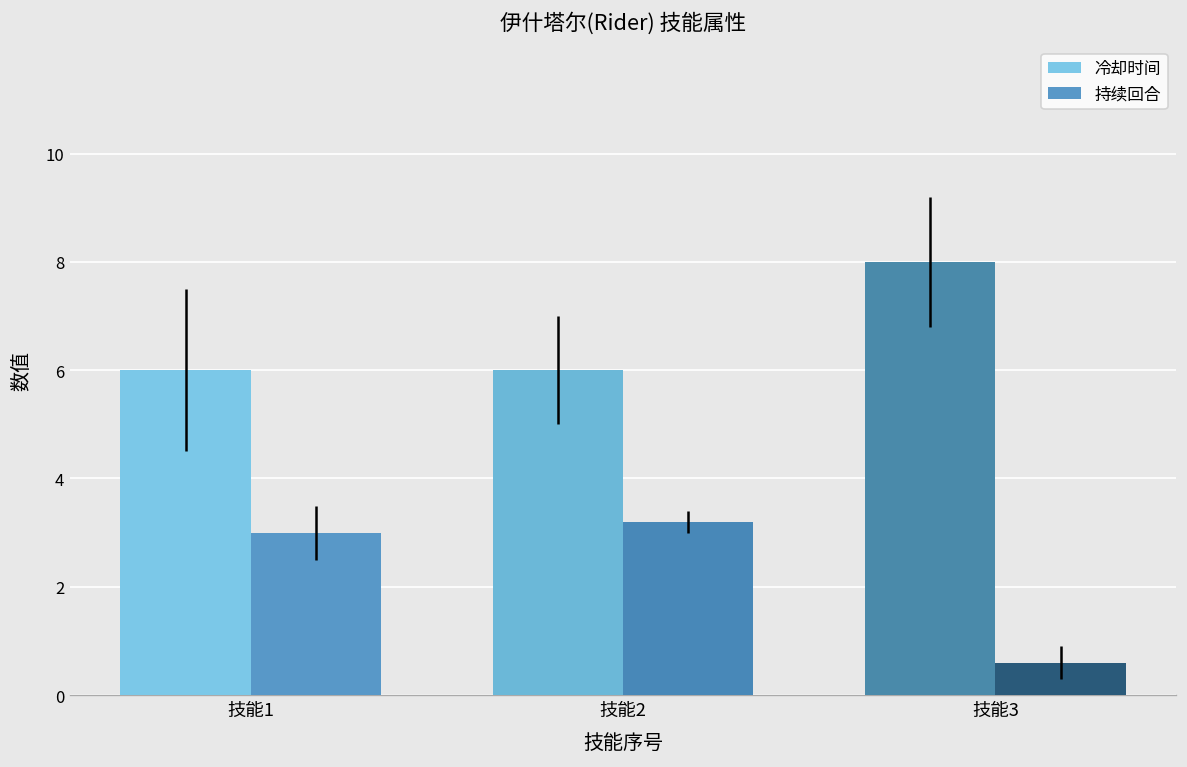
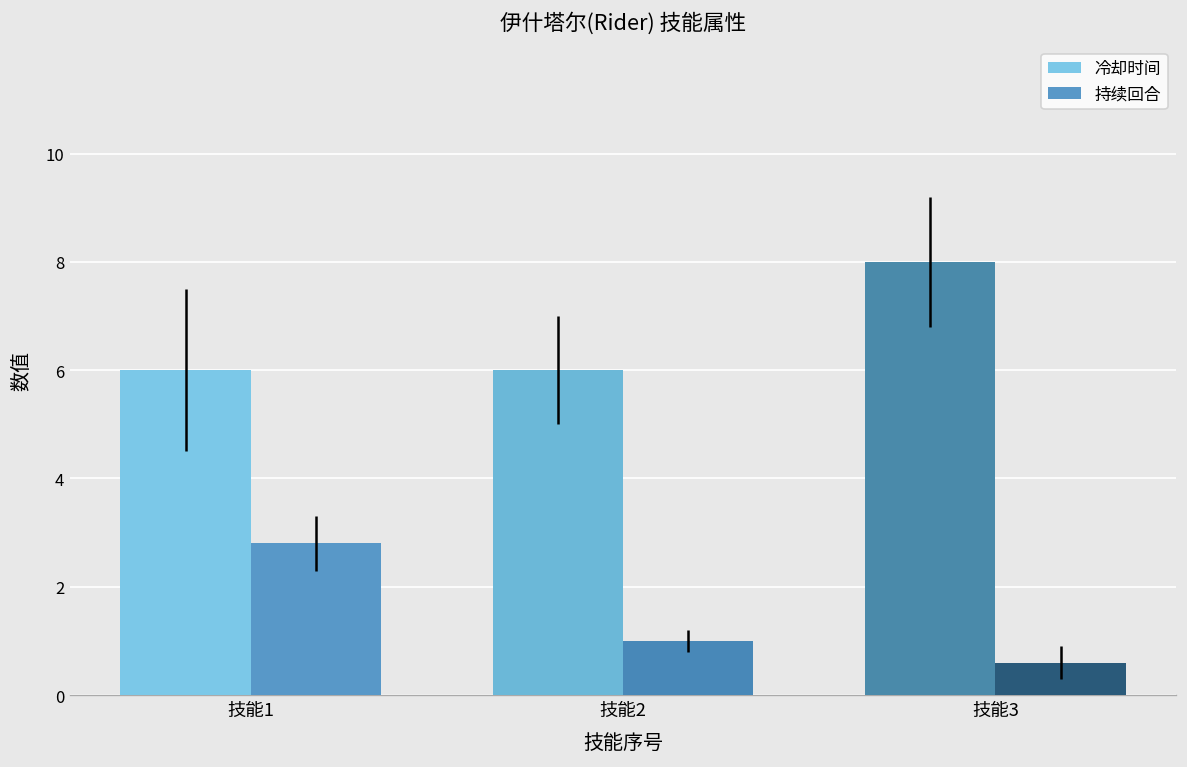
持续回合, 技能1: 3.0 -> 2.8
持续回合, 技能2: 3.2 -> 1.0
